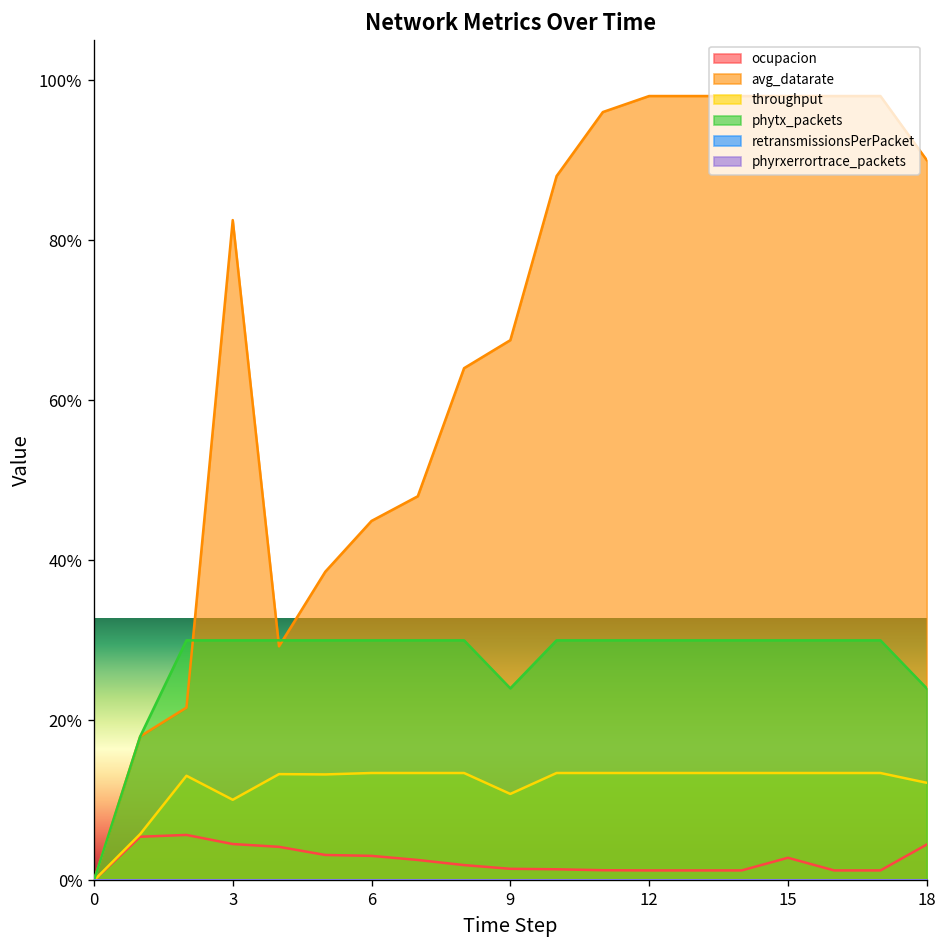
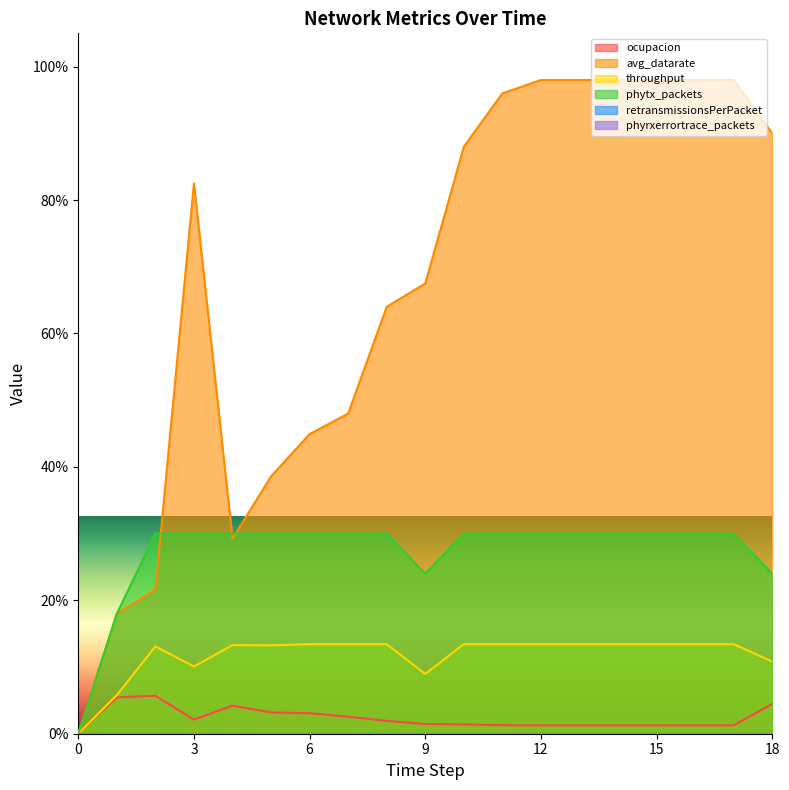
ocupacion, 3: 5% -> 2%
throughput, 9: 11% -> 9%
ocupacion, 15: 3% -> 1%
throughput, 18: 12% -> 11%
